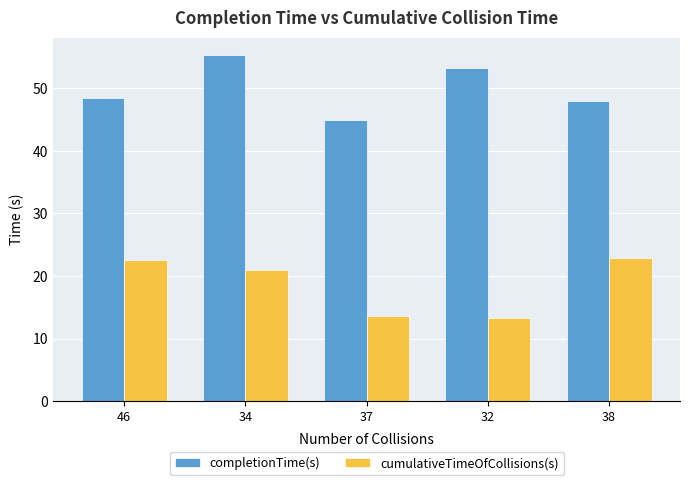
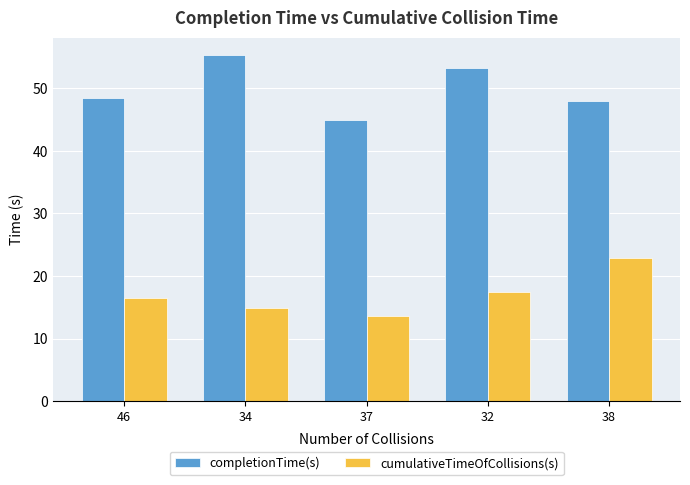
cumulativeTimeOfCollisions(s), 46: 23 -> 17
cumulativeTimeOfCollisions(s), 34: 21 -> 15
cumulativeTimeOfCollisions(s), 32: 13 -> 17
